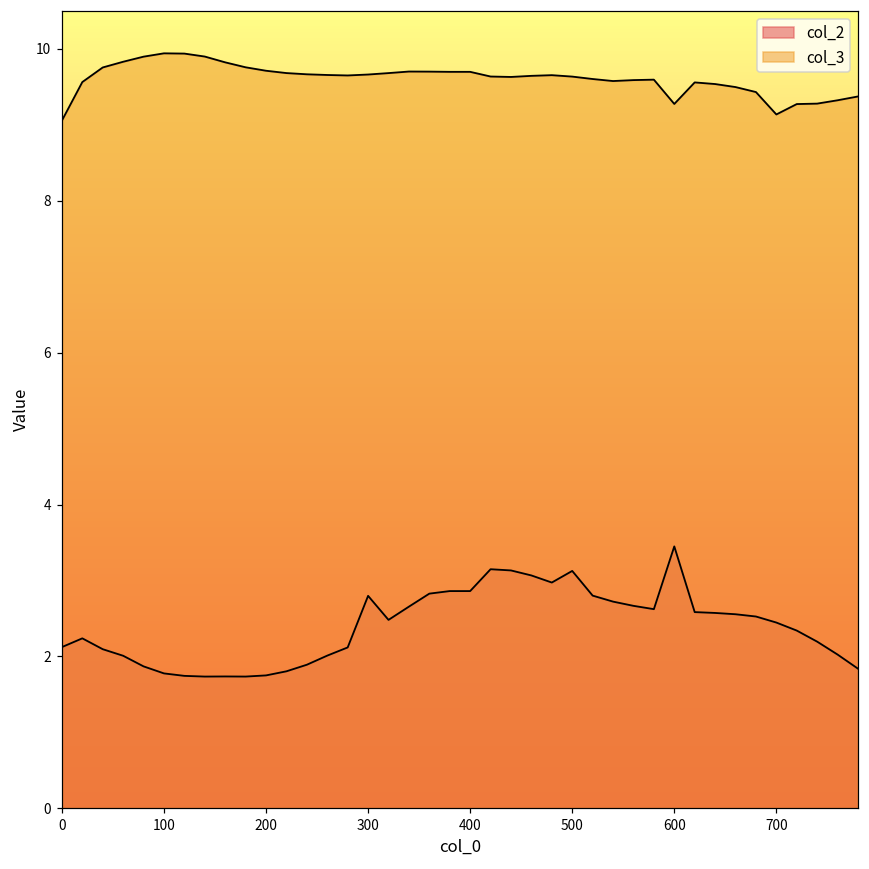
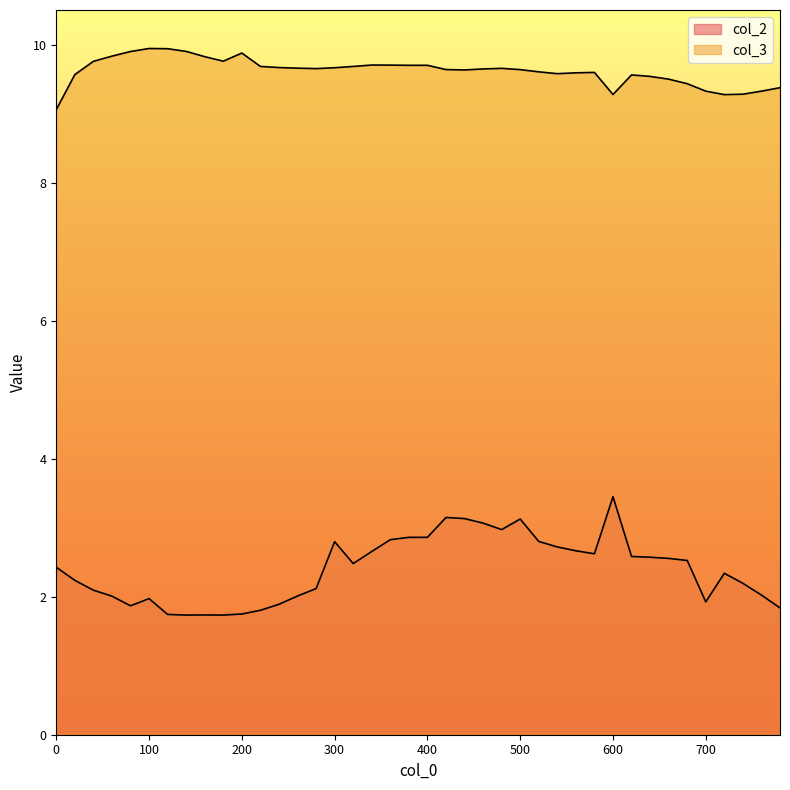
col_2, 0: 2.1 -> 2.4
col_2, 100: 1.8 -> 2.0
col_3, 200: 9.7 -> 9.9
col_2, 700: 2.4 -> 1.9
col_3, 700: 9.1 -> 9.3
